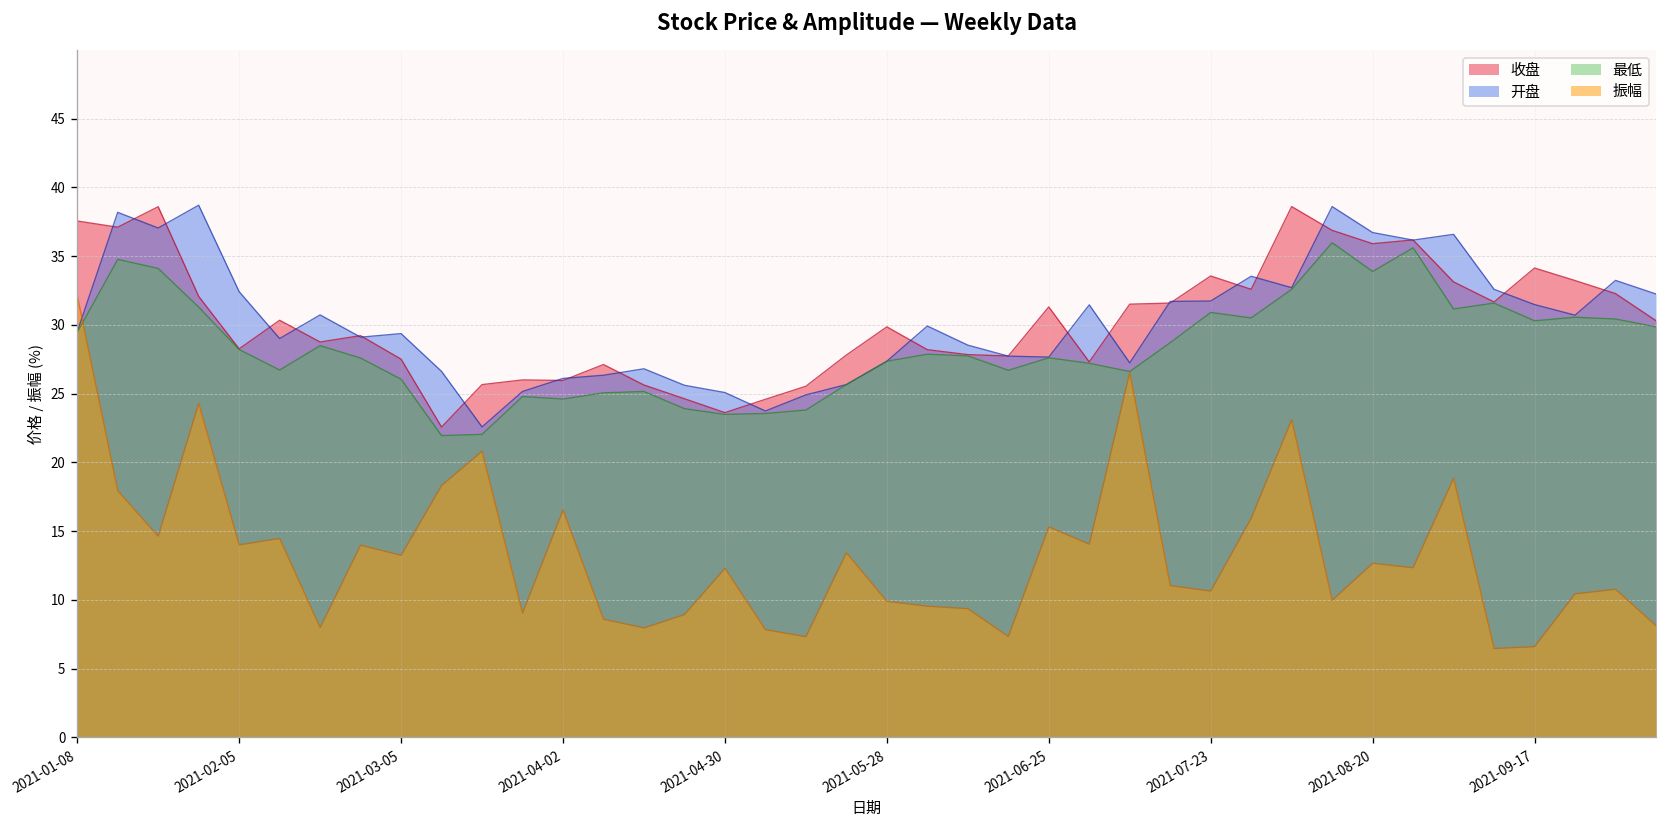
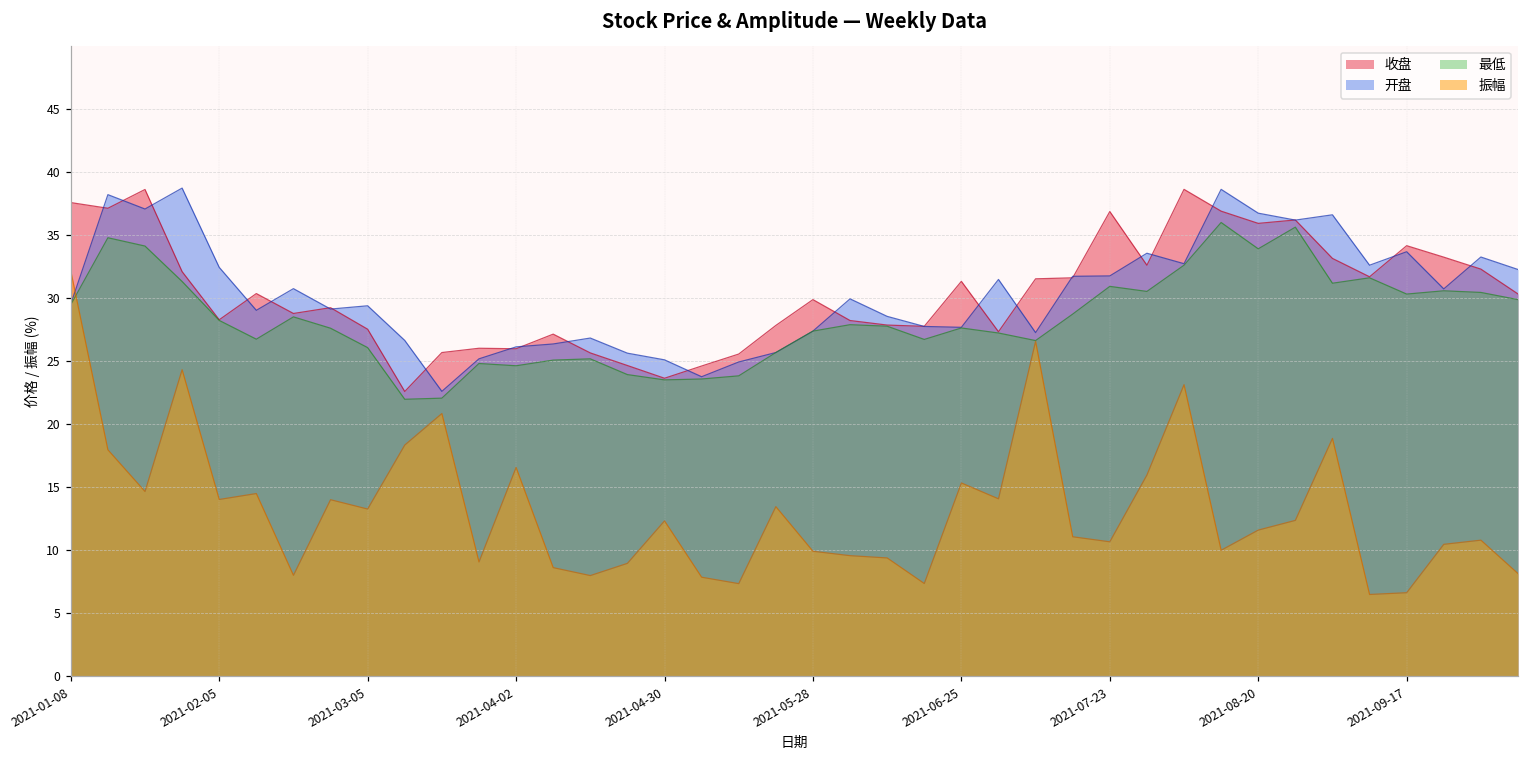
收盘, 2021-07-23: 33.6 -> 36.9
振幅, 2021-08-20: 12.7 -> 11.6
开盘, 2021-09-17: 31.5 -> 33.7
